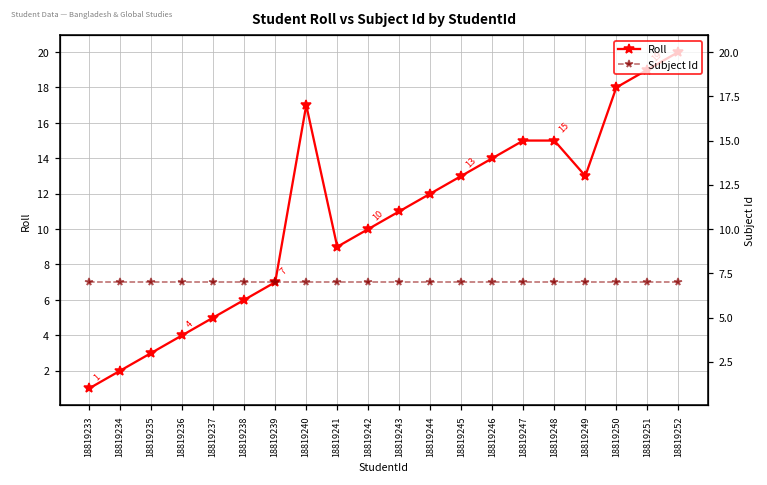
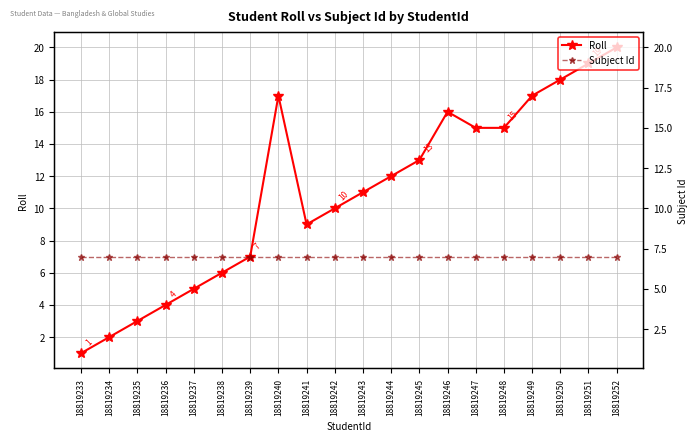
Roll, 18819246: 14 -> 16
Roll, 18819249: 13 -> 17
